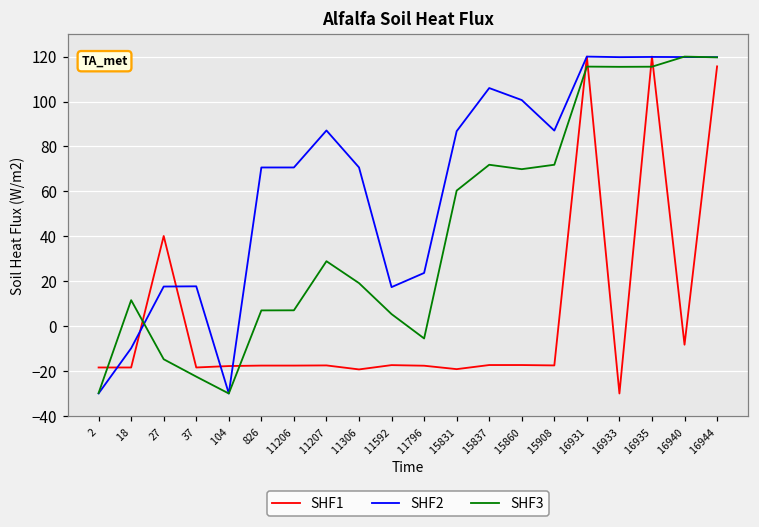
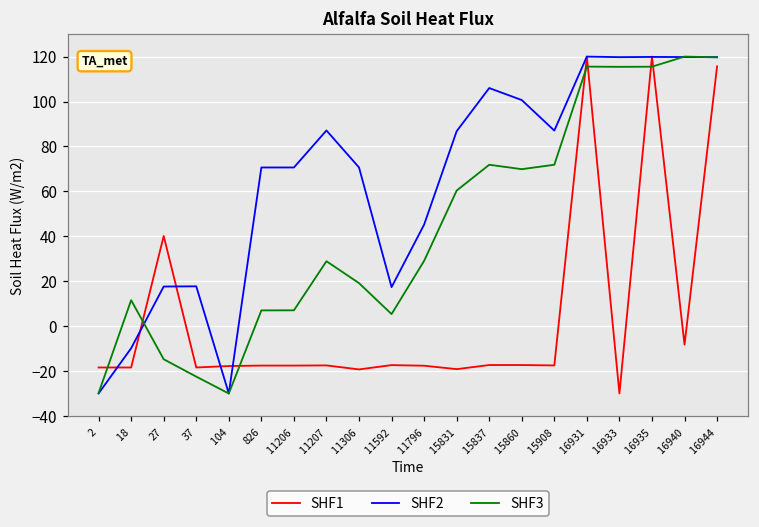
SHF2, 11796: 24 -> 45
SHF3, 11796: -5 -> 29
